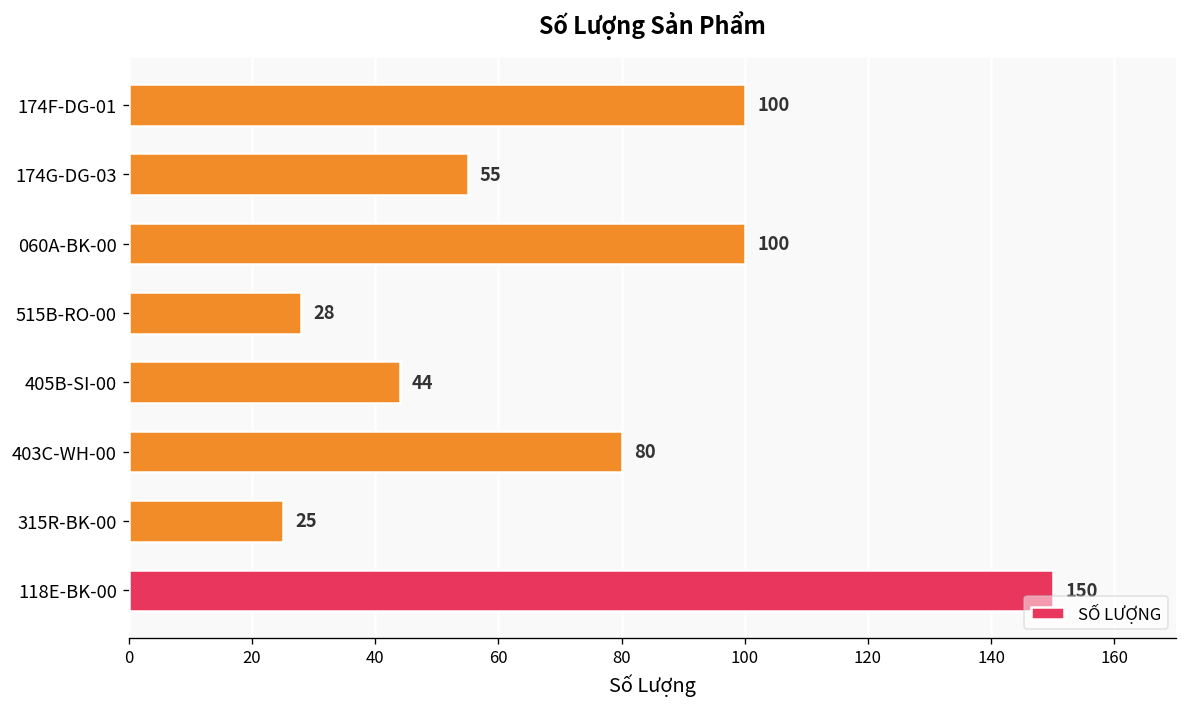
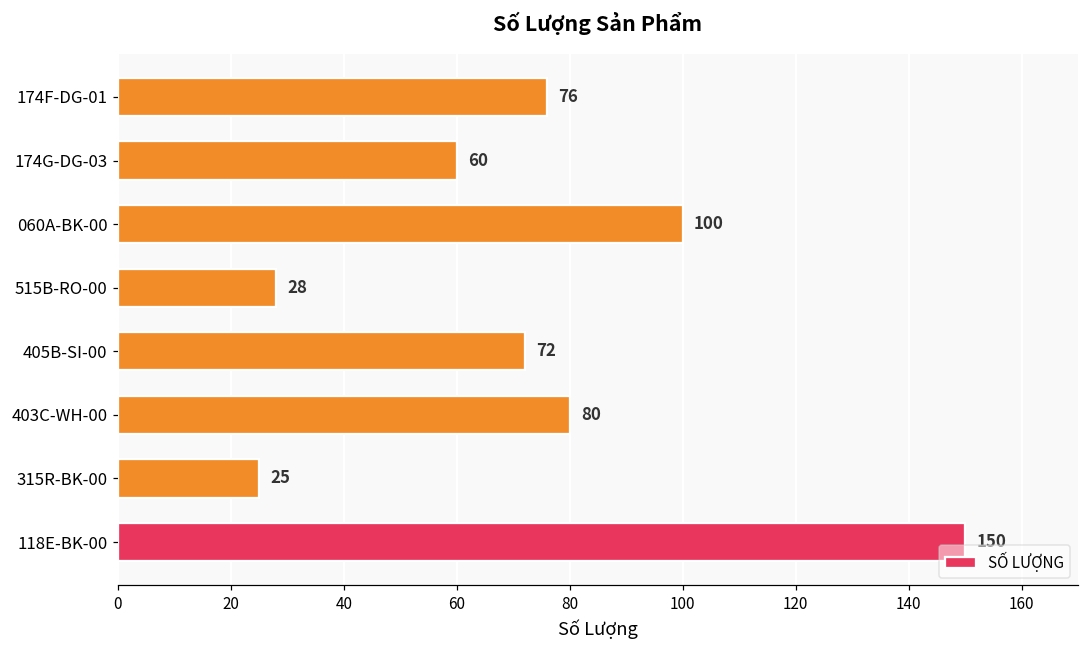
174F-DG-01: 100 -> 76
174G-DG-03: 55 -> 60
405B-SI-00: 44 -> 72
